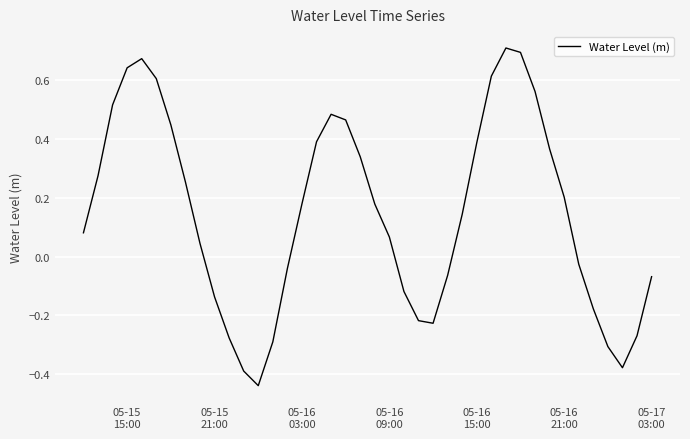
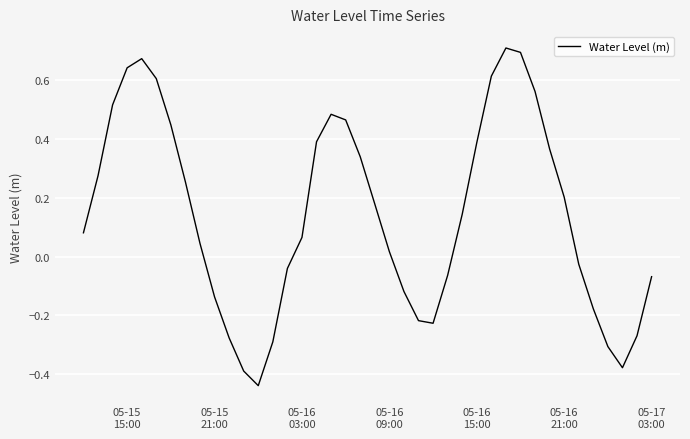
05-16 03:00: 0.18 -> 0.07
05-16 09:00: 0.07 -> 0.02
